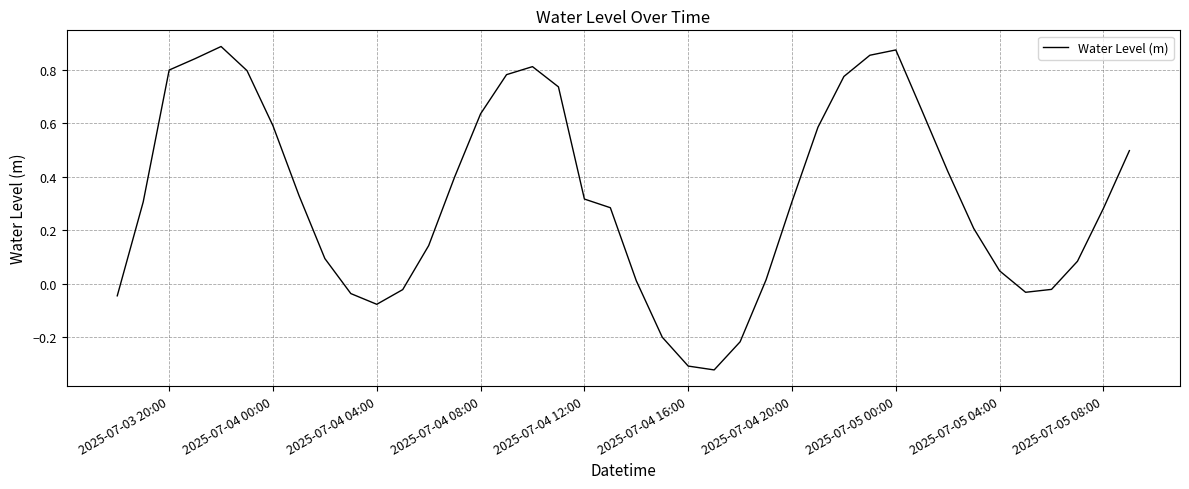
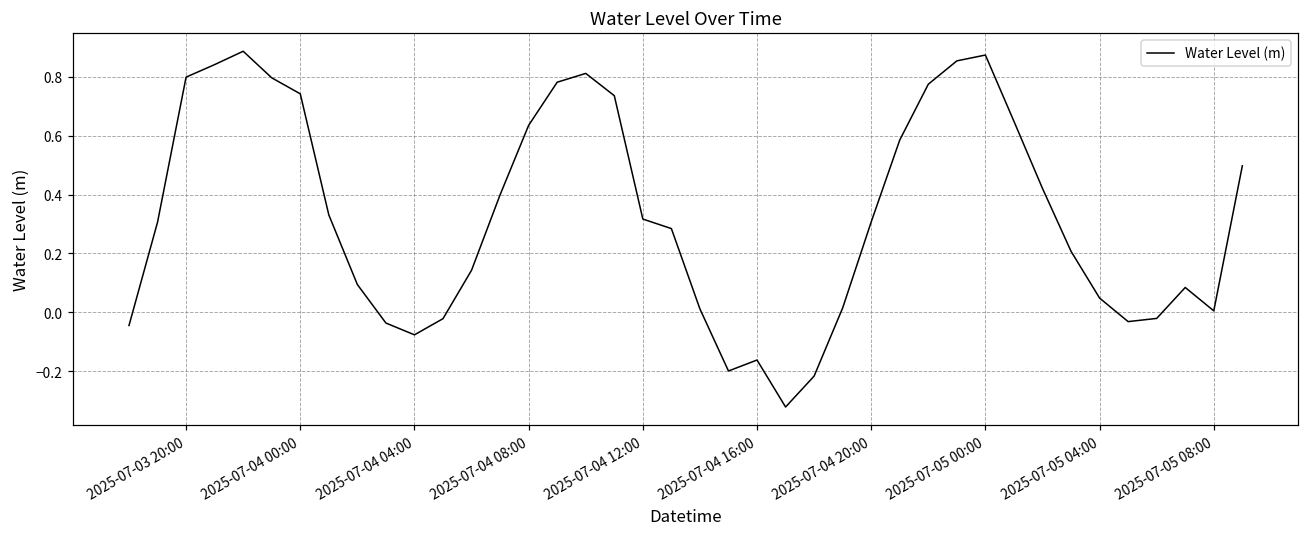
2025-07-04 00:00: 0.59 -> 0.74
2025-07-04 16:00: -0.31 -> -0.16
2025-07-05 08:00: 0.28 -> 0.01
